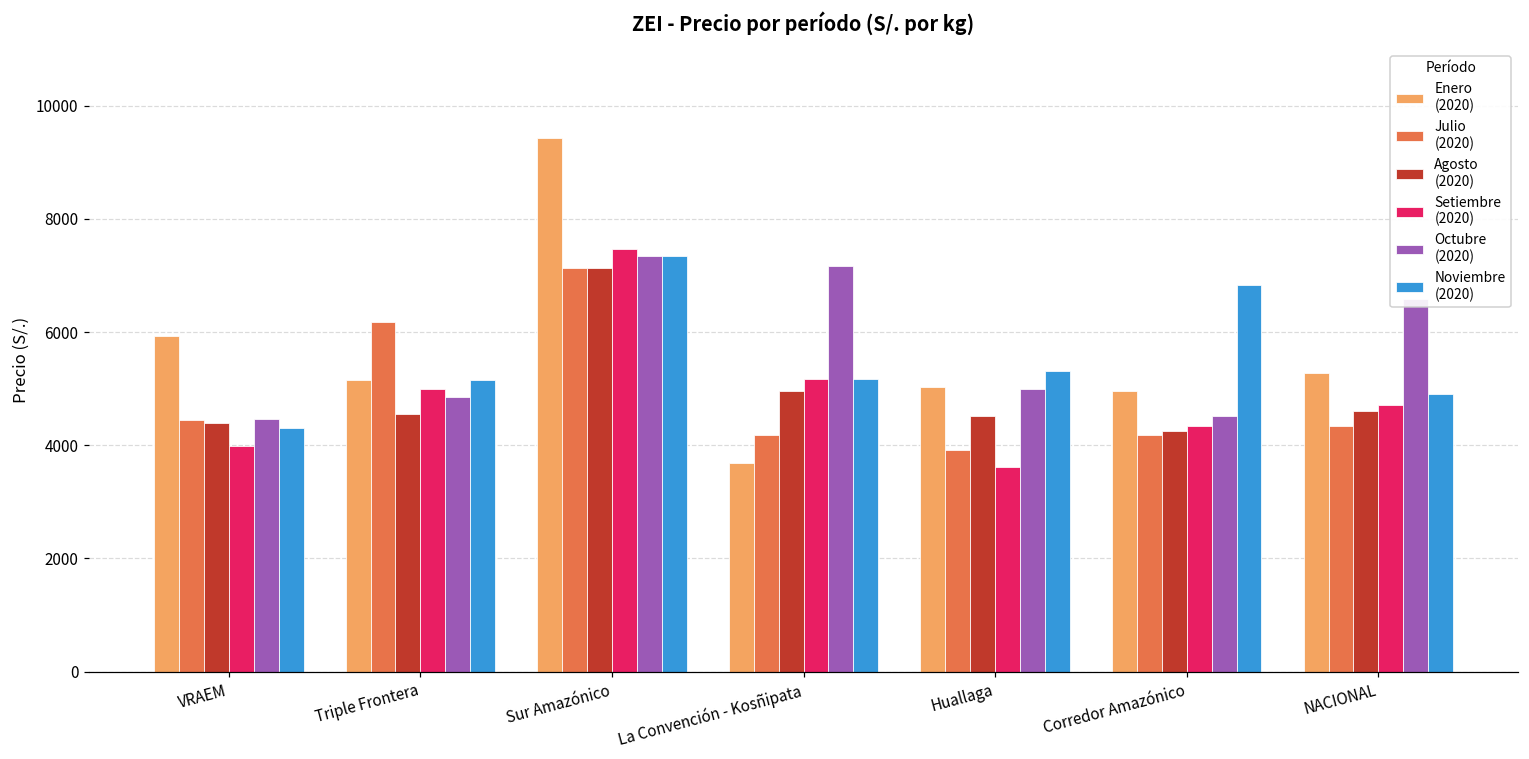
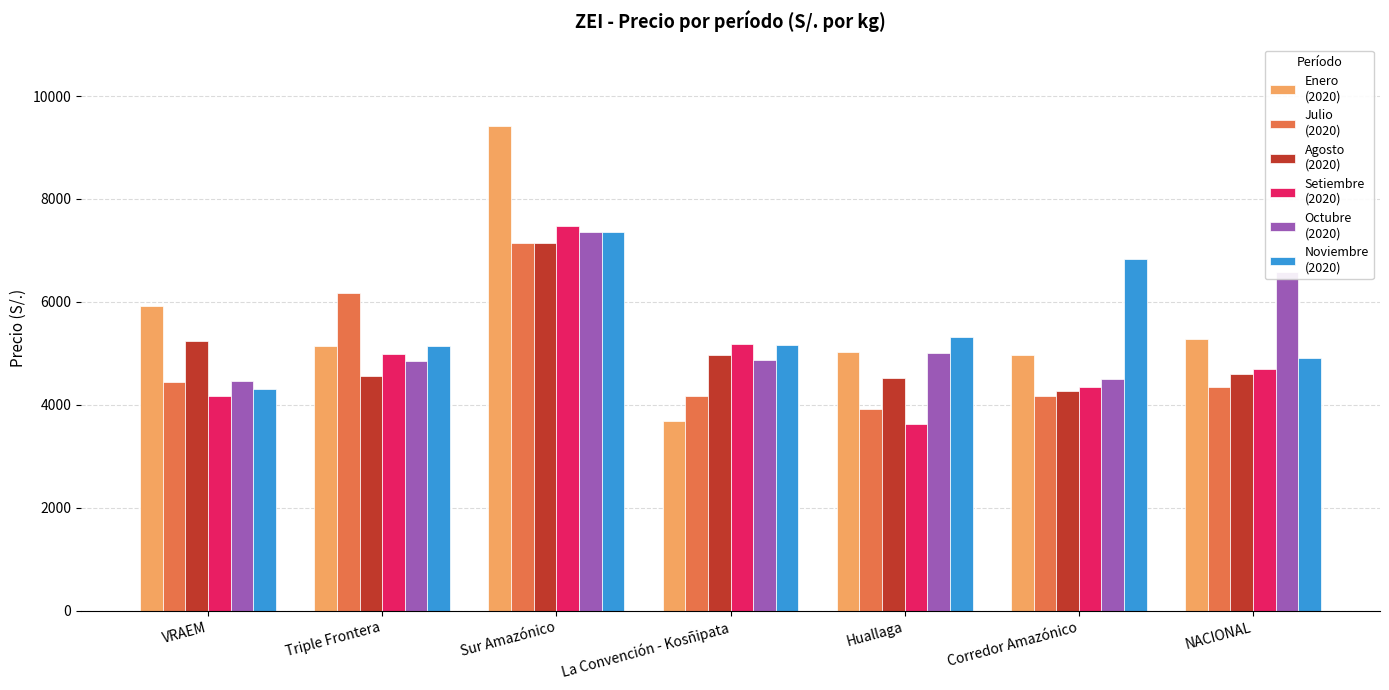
Agosto (2020), VRAEM: 4400 -> 5200
Setiembre (2020), VRAEM: 4000 -> 4200
Octubre (2020), La Convención - Kosñipata: 7200 -> 4900
